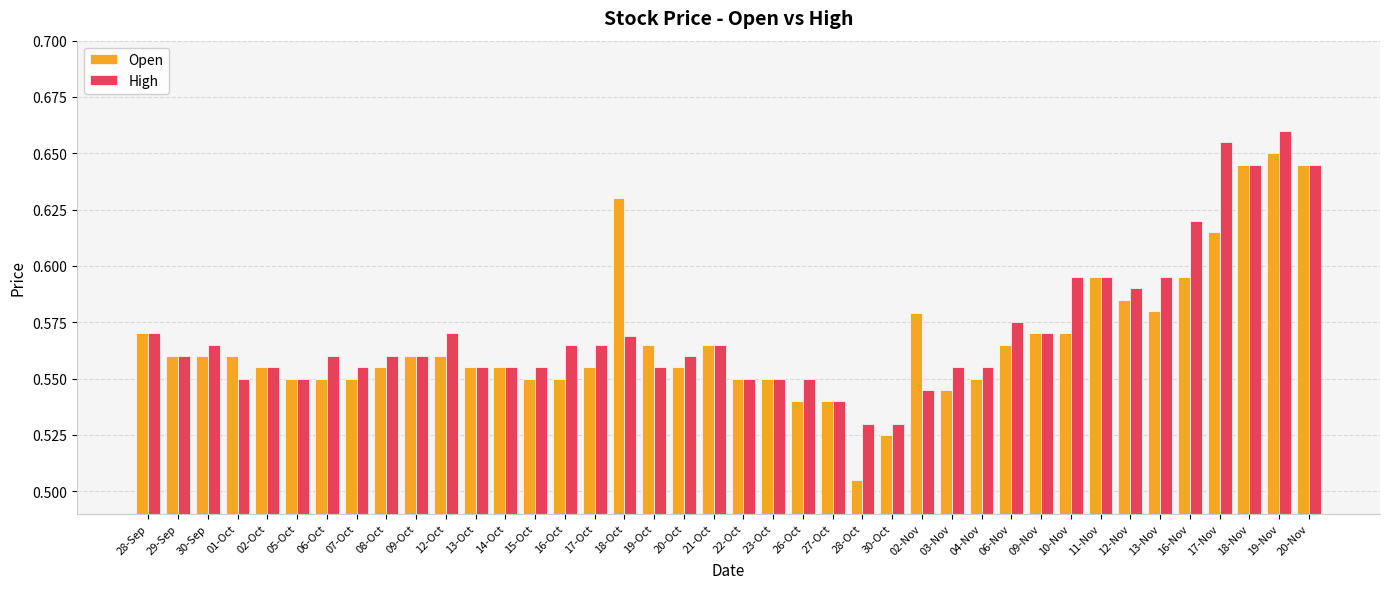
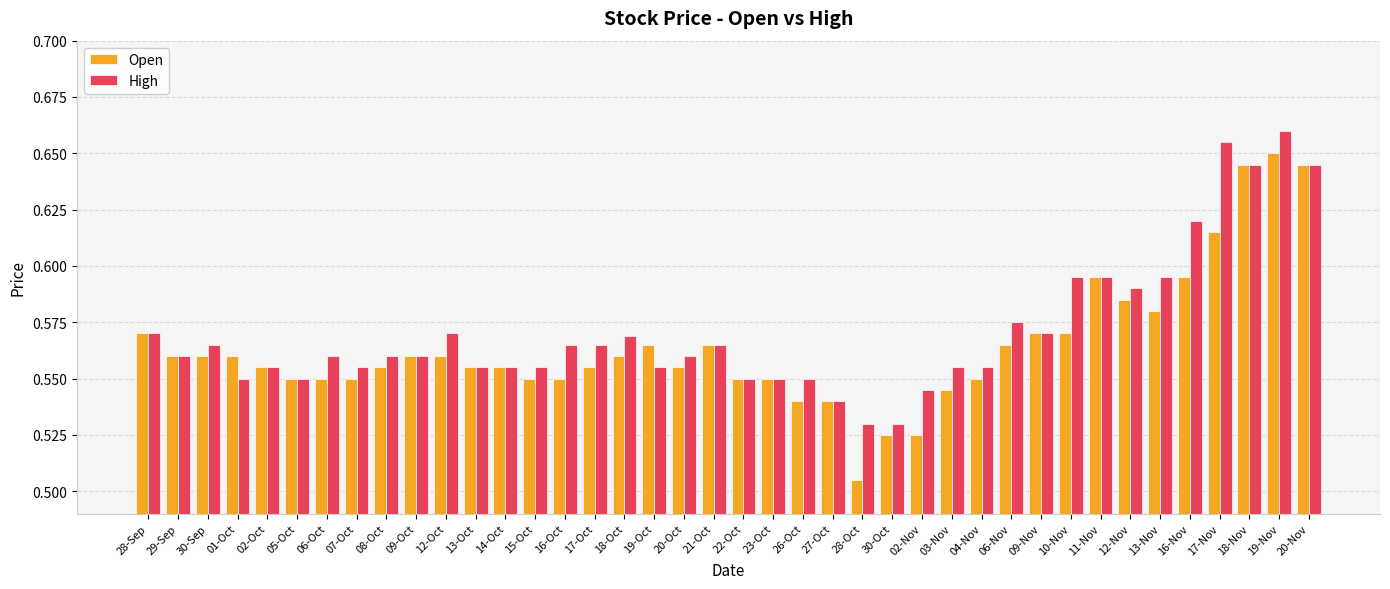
Open, 18-Oct: 0.63 -> 0.56
Open, 02-Nov: 0.579 -> 0.525
